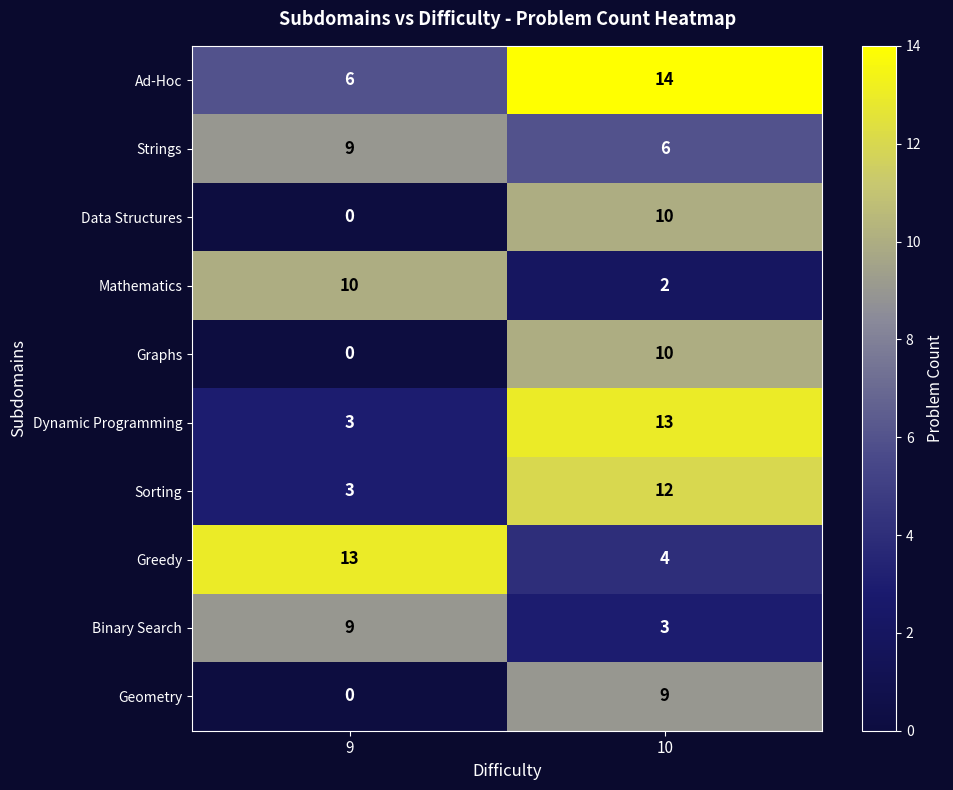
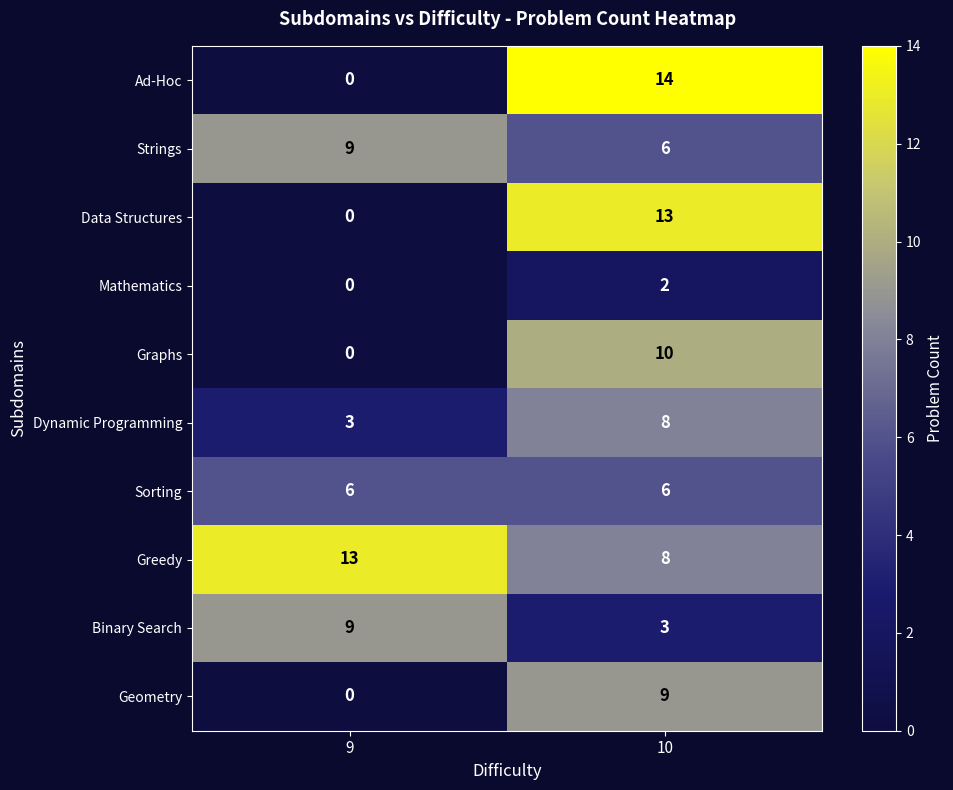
Ad-Hoc, 9: 6 -> 0
Data Structures, 10: 10 -> 13
Mathematics, 9: 10 -> 0
Dynamic Programming, 10: 13 -> 8
Sorting, 9: 3 -> 6
Sorting, 10: 12 -> 6
Greedy, 10: 4 -> 8
